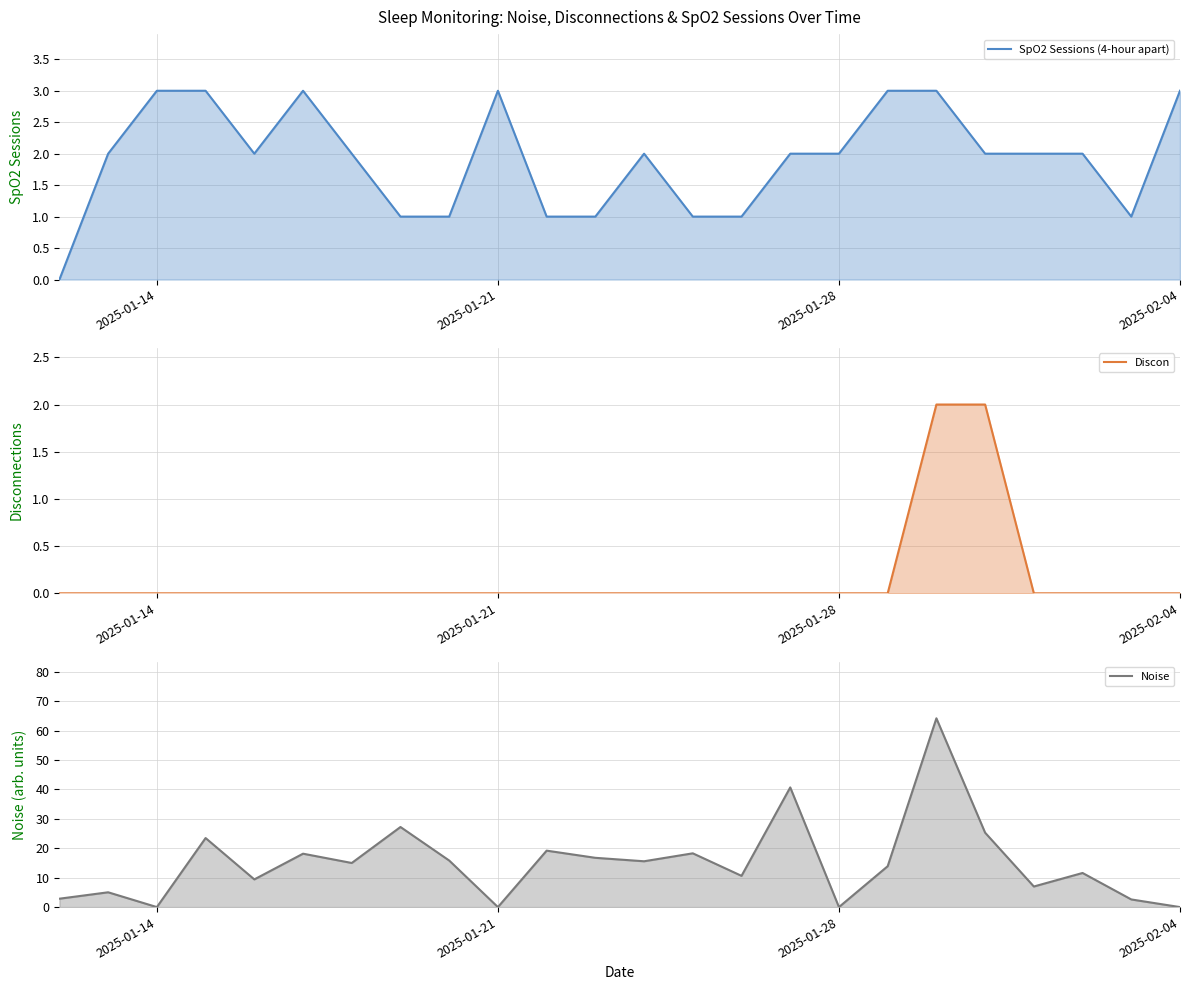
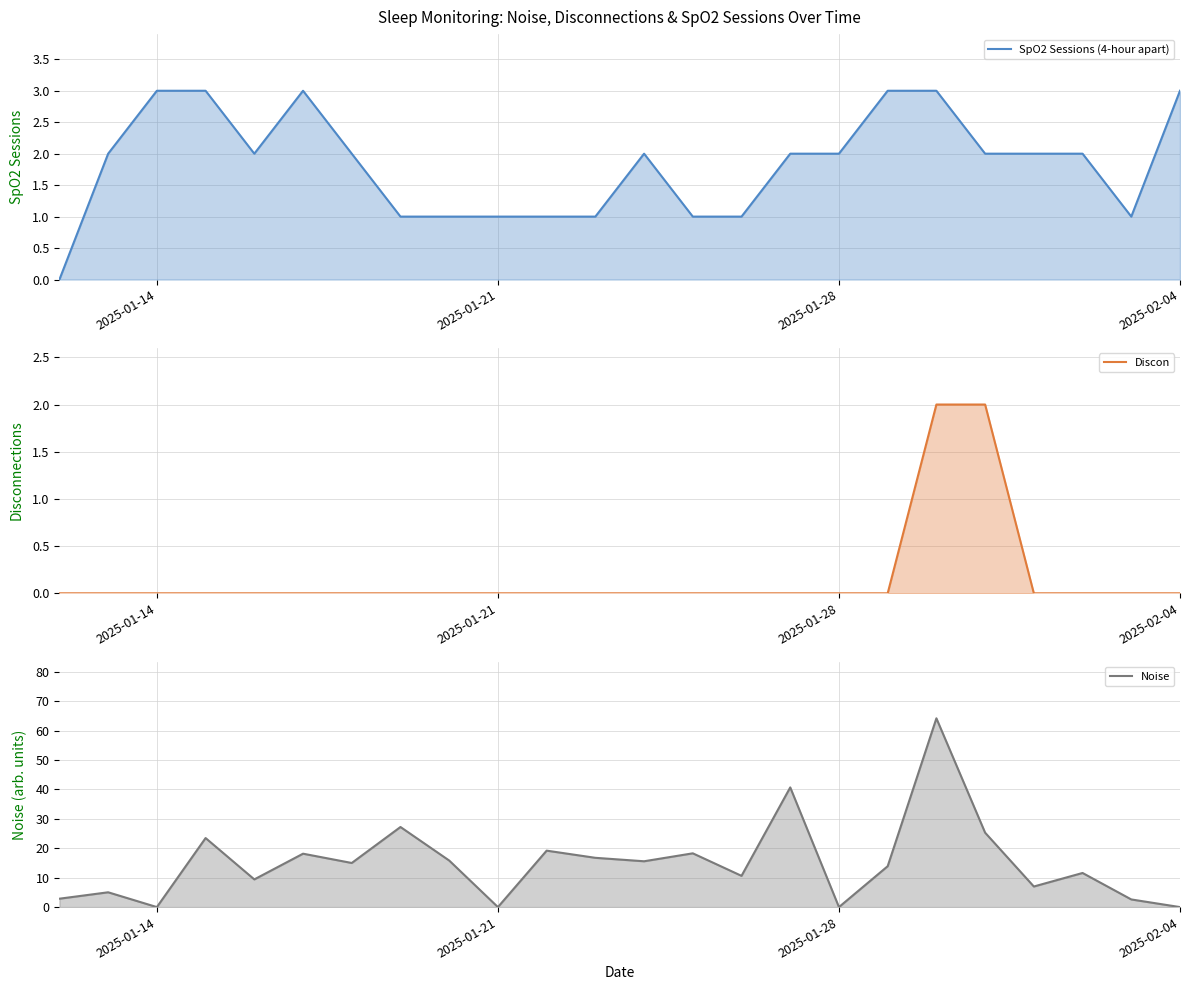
Sleep Monitoring: Noise, Disconnections & SpO2 Sessions Over Time, 2025-01-21: 3 -> 1
